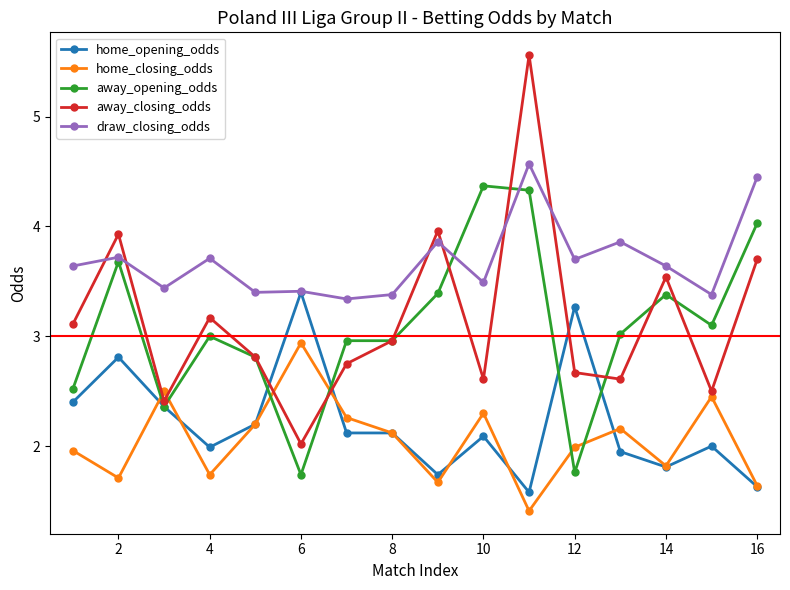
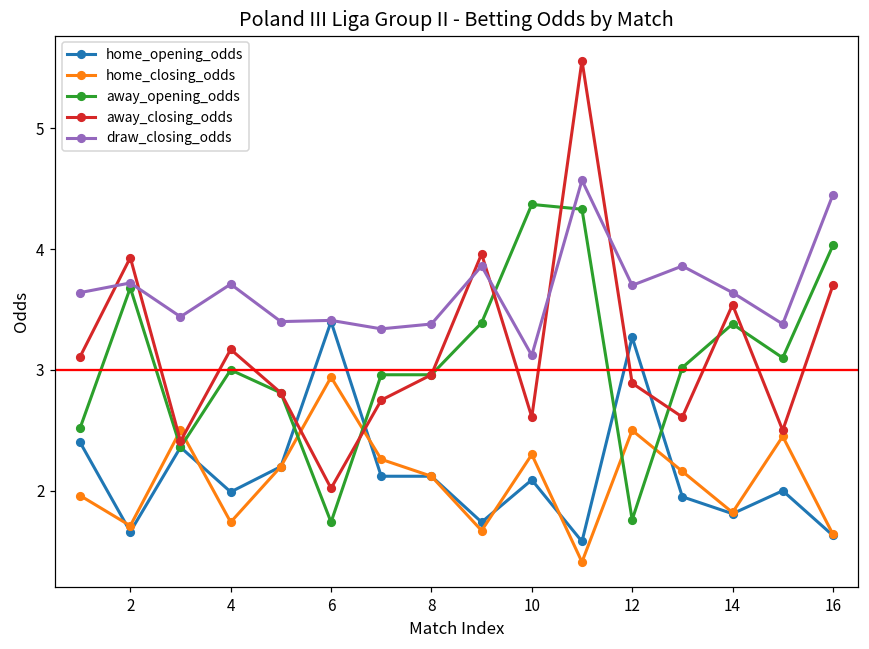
home_opening_odds, 2: 2.81 -> 1.66
draw_closing_odds, 10: 3.49 -> 3.12
home_closing_odds, 12: 1.99 -> 2.50
away_closing_odds, 12: 2.67 -> 2.89
